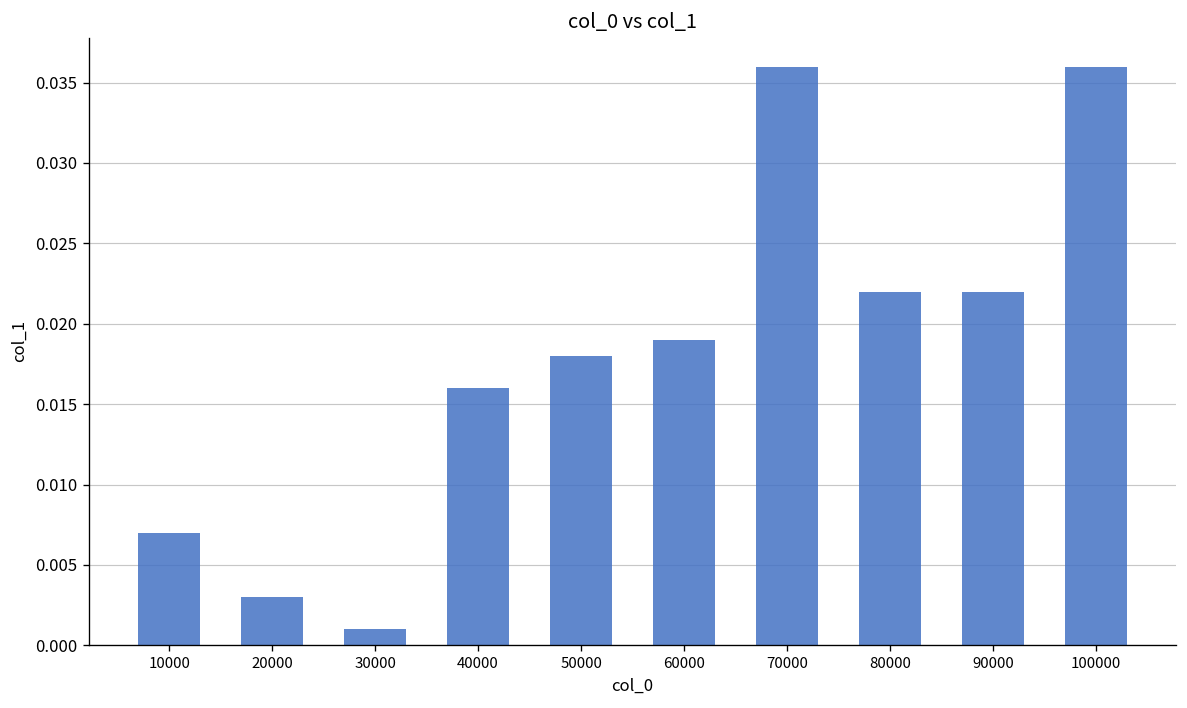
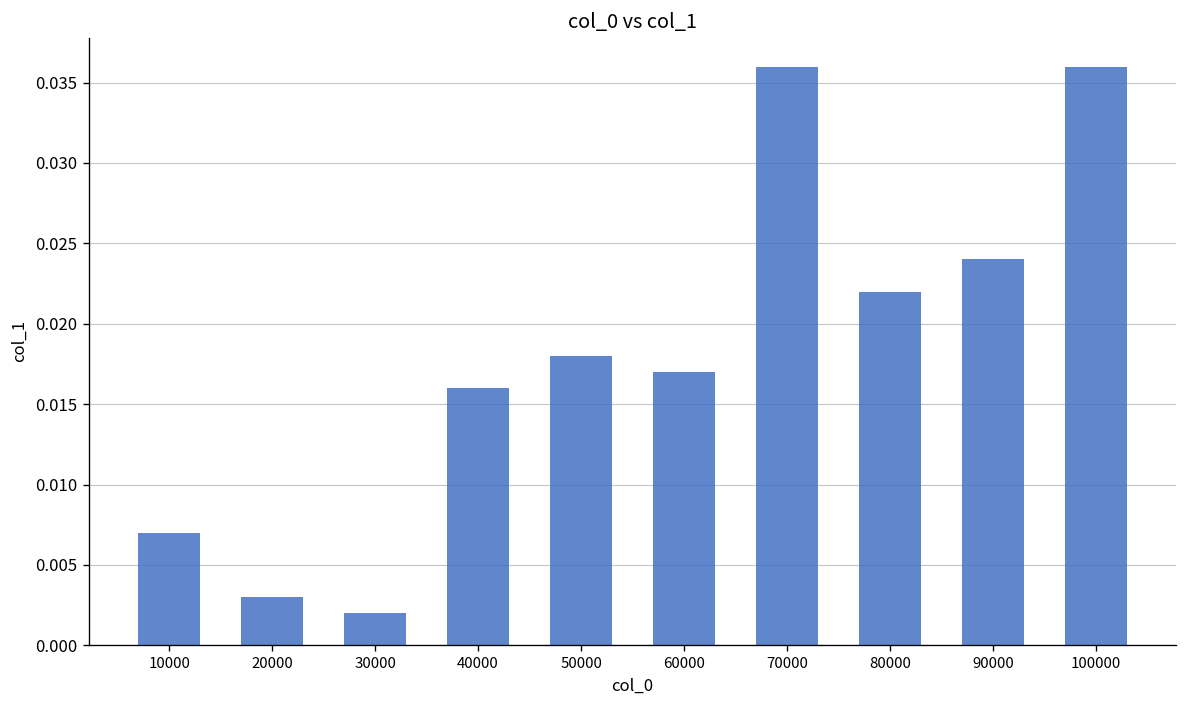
30000: 0.001 -> 0.002
60000: 0.019 -> 0.017
90000: 0.022 -> 0.024
